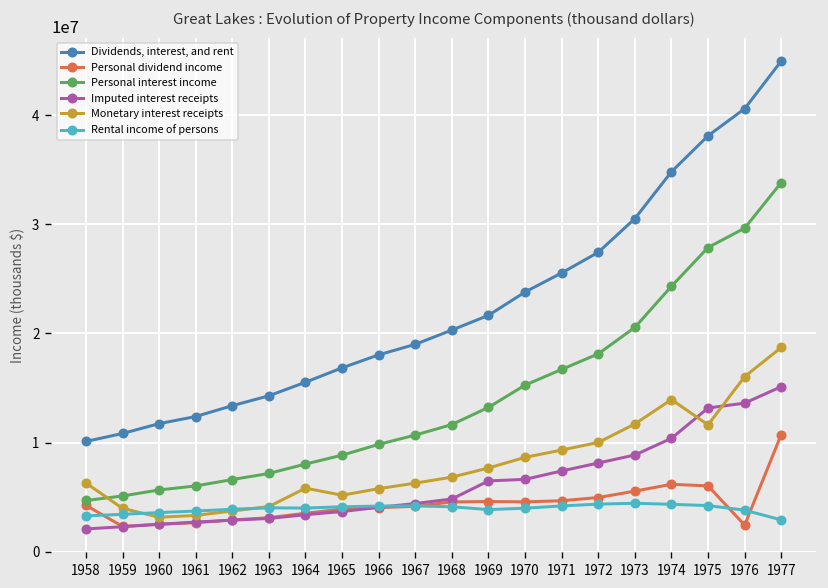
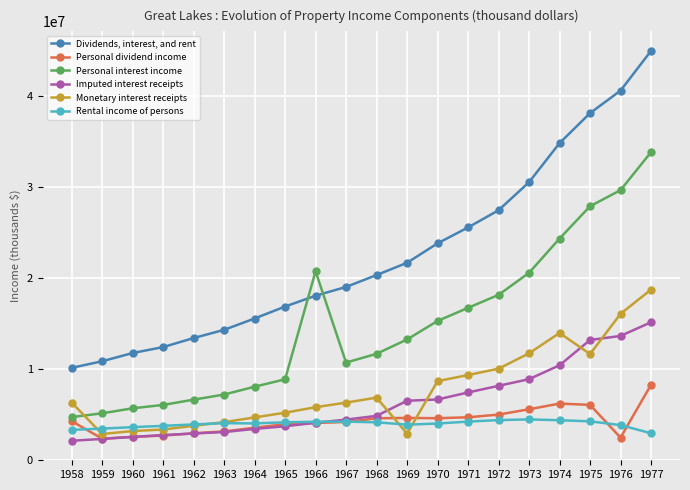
Monetary interest receipts, 1959: 4000000 -> 3000000
Monetary interest receipts, 1964: 6000000 -> 5000000
Personal interest income, 1966: 10000000 -> 21000000
Monetary interest receipts, 1969: 8000000 -> 3000000
Personal dividend income, 1977: 11000000 -> 8000000
